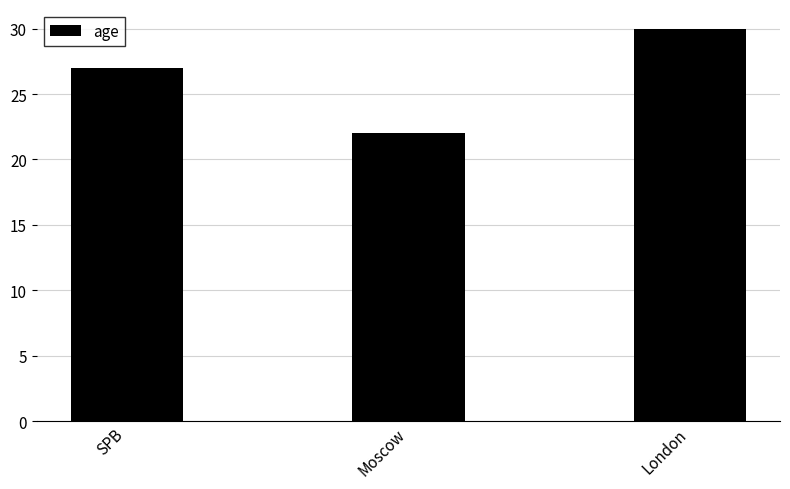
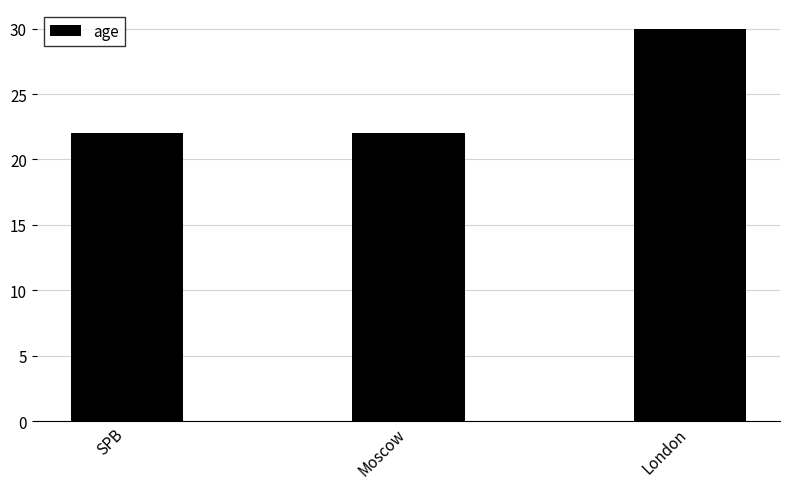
SPB: 27 -> 22
